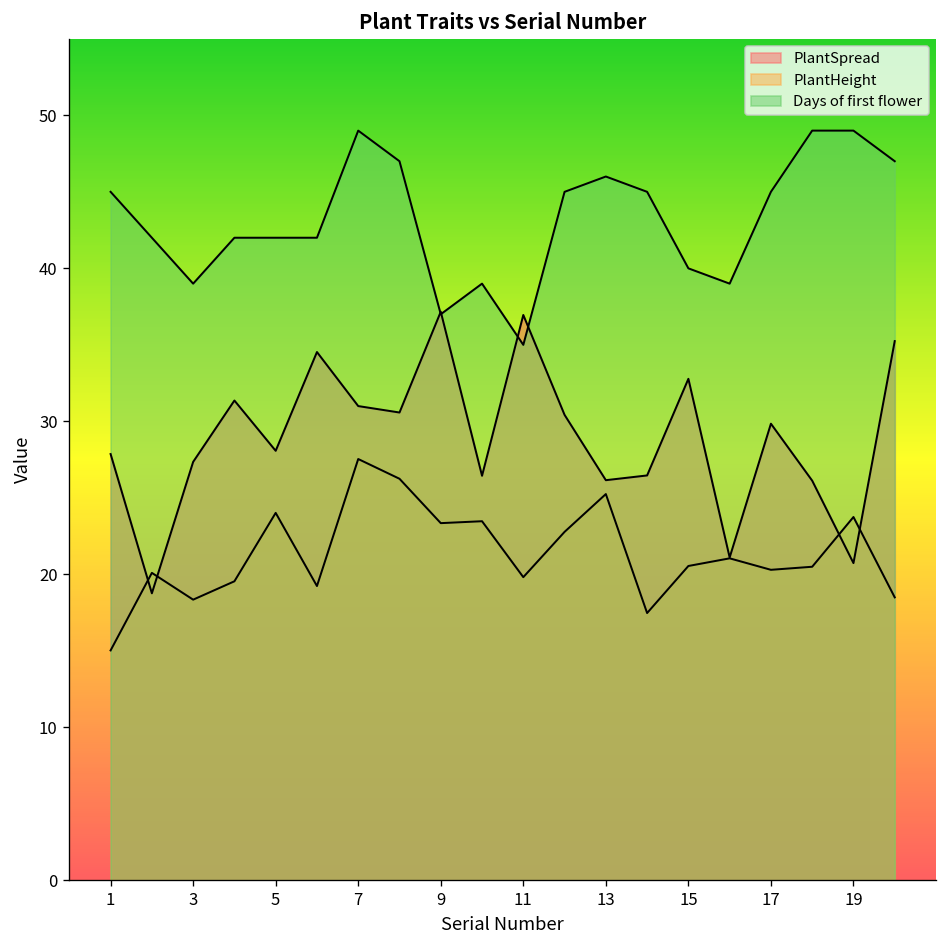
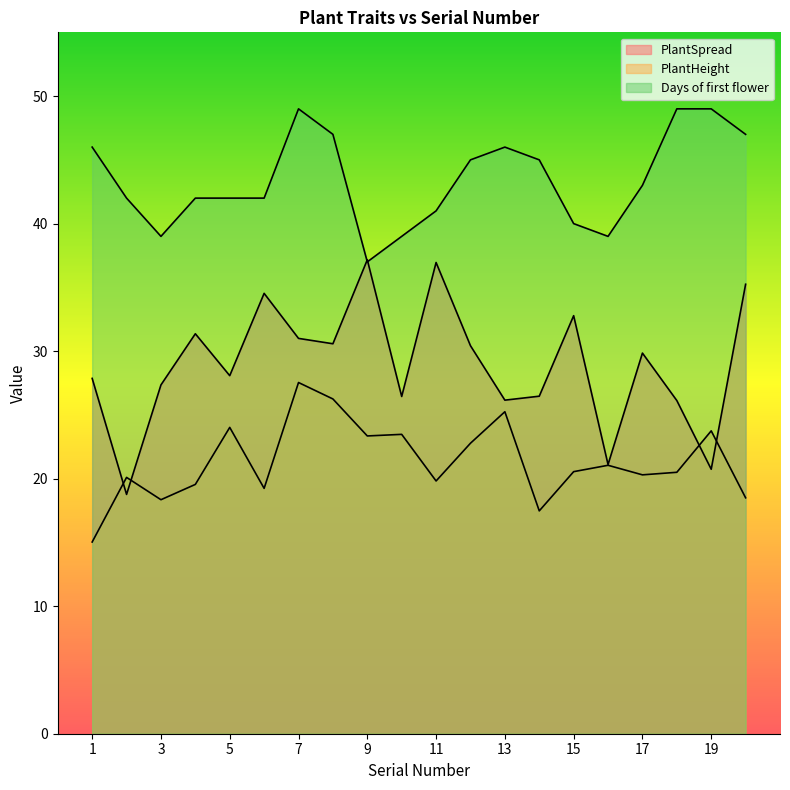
Days of first flower, 1: 45 -> 46
Days of first flower, 11: 35 -> 41
Days of first flower, 17: 45 -> 43
